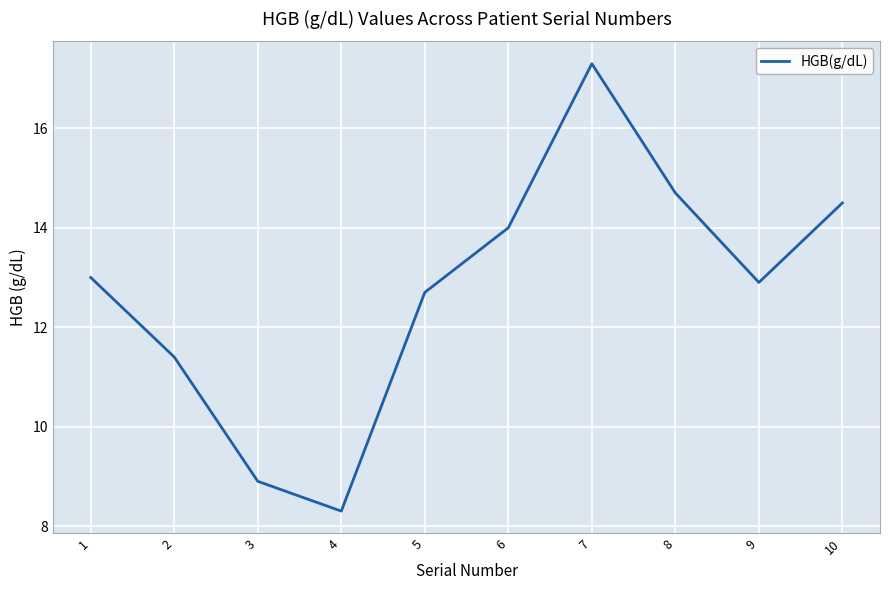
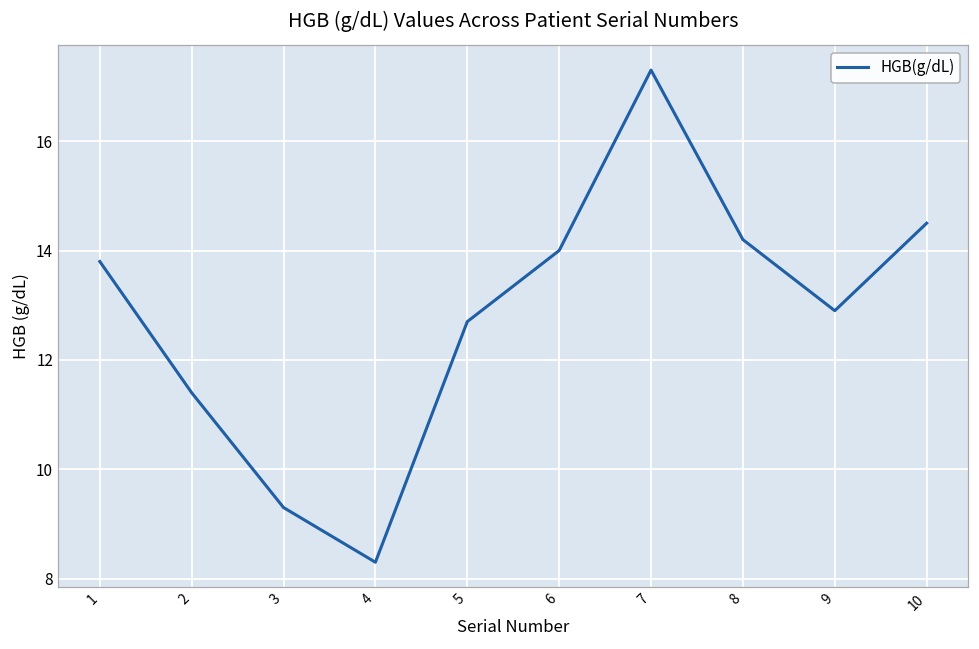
1: 13.0 -> 13.8
3: 8.9 -> 9.3
8: 14.7 -> 14.2
